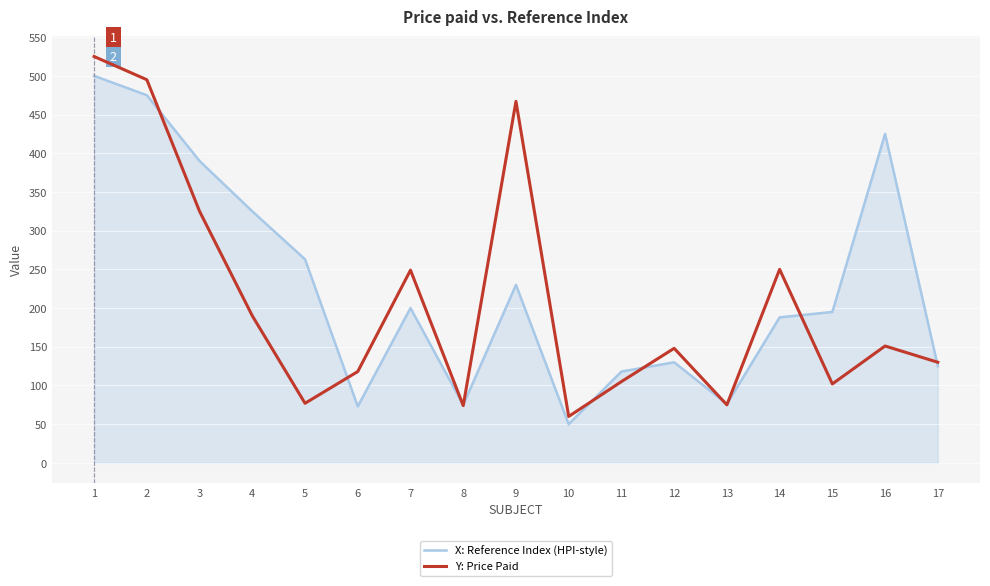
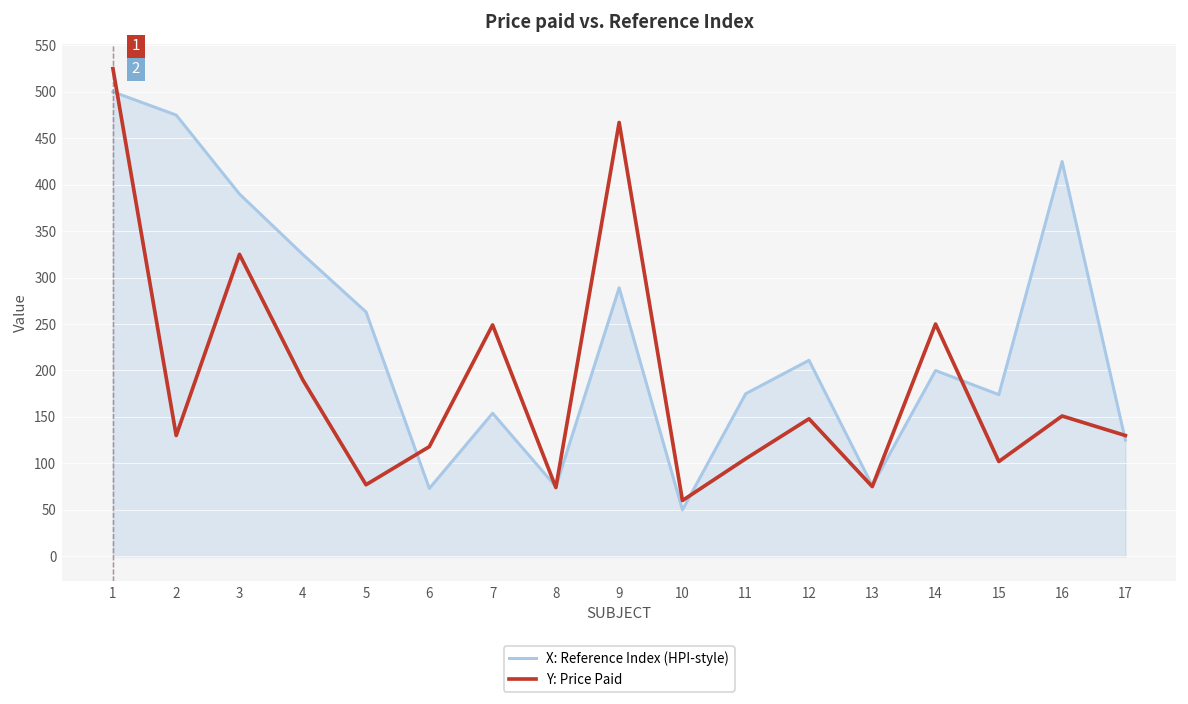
Y: Price Paid, 2: 500 -> 130
X: Reference Index (HPI-style), 7: 200 -> 150
X: Reference Index (HPI-style), 9: 230 -> 290
X: Reference Index (HPI-style), 11: 120 -> 180
X: Reference Index (HPI-style), 12: 130 -> 210
X: Reference Index (HPI-style), 14: 190 -> 200
X: Reference Index (HPI-style), 15: 200 -> 170
